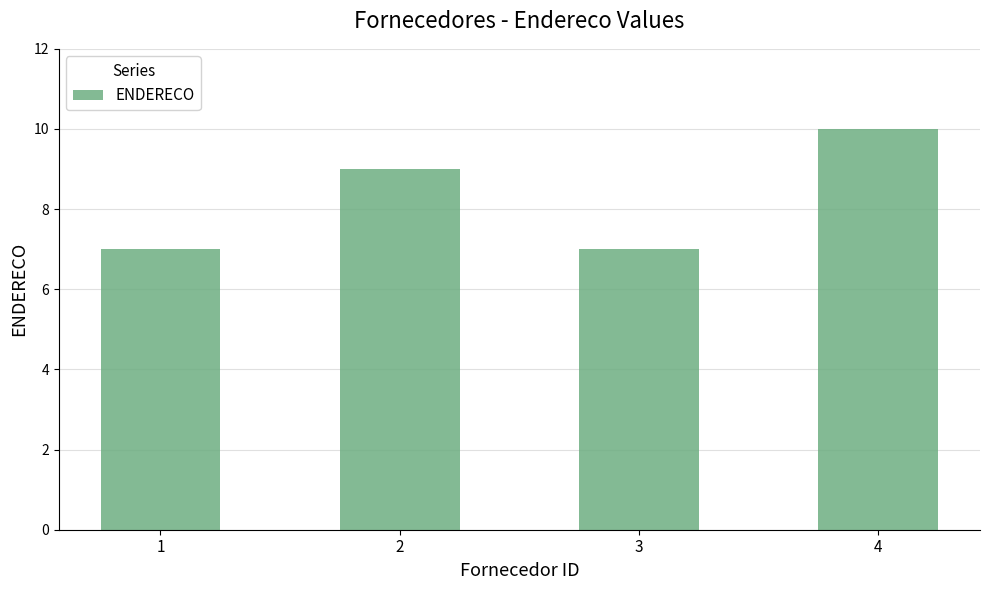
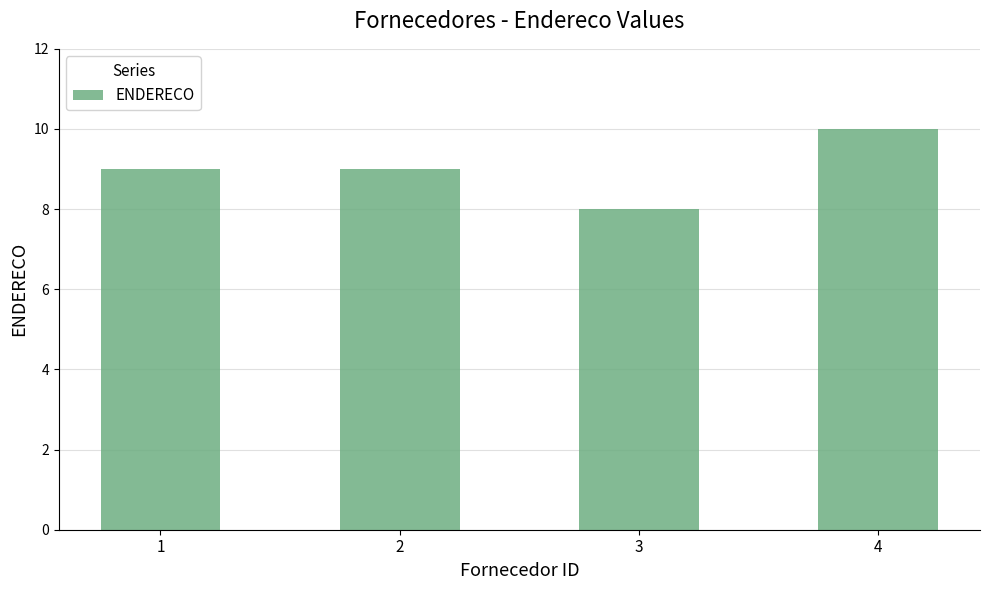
1: 7 -> 9
3: 7 -> 8
